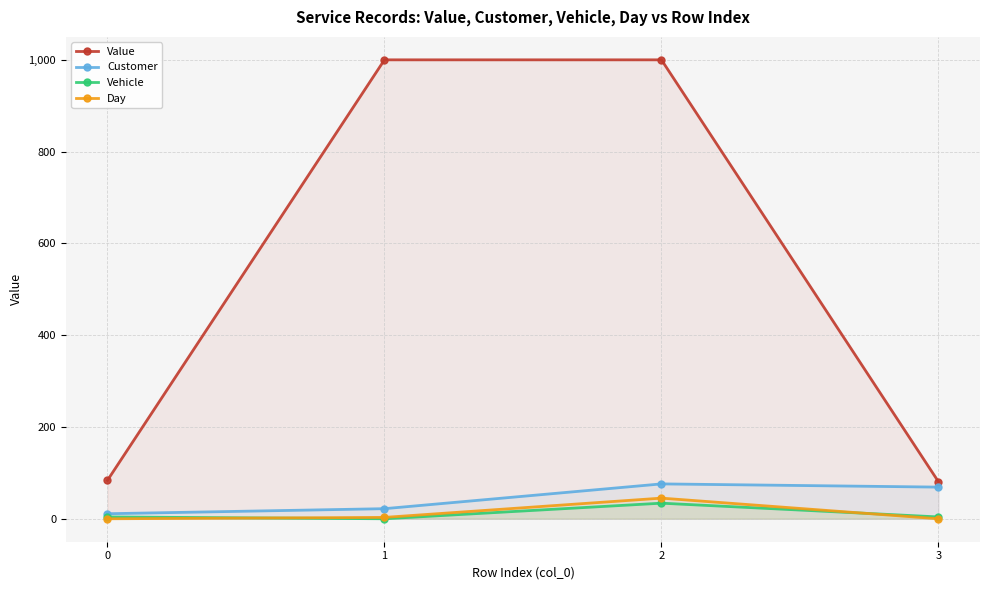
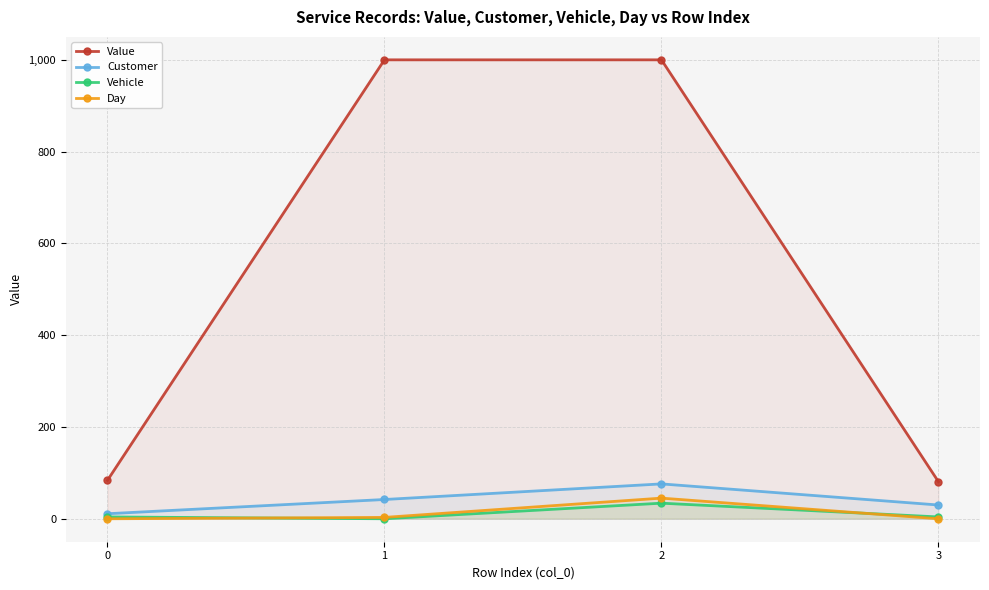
Customer, 1: 20 -> 40
Customer, 3: 70 -> 30
